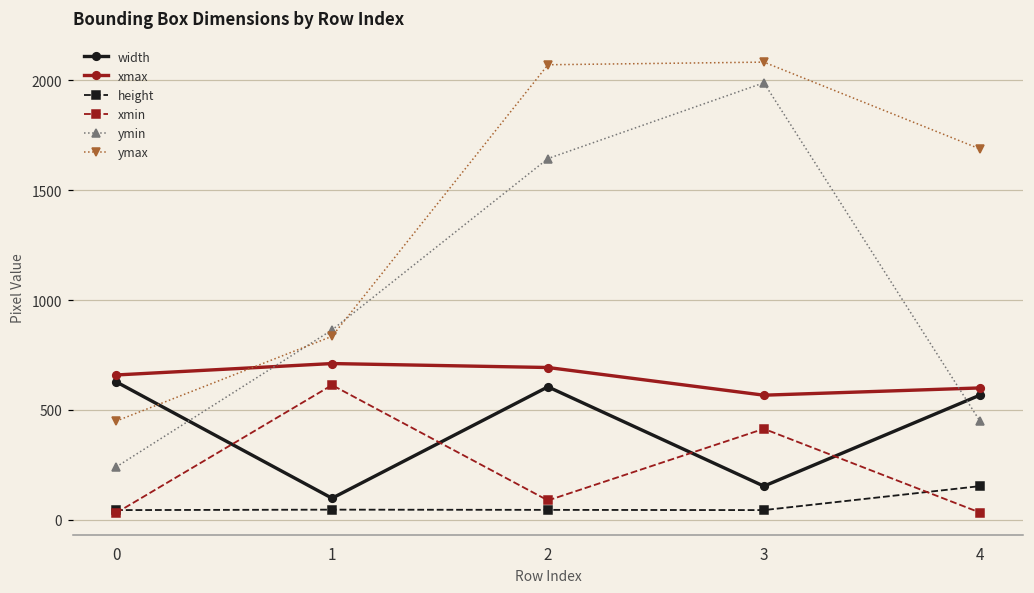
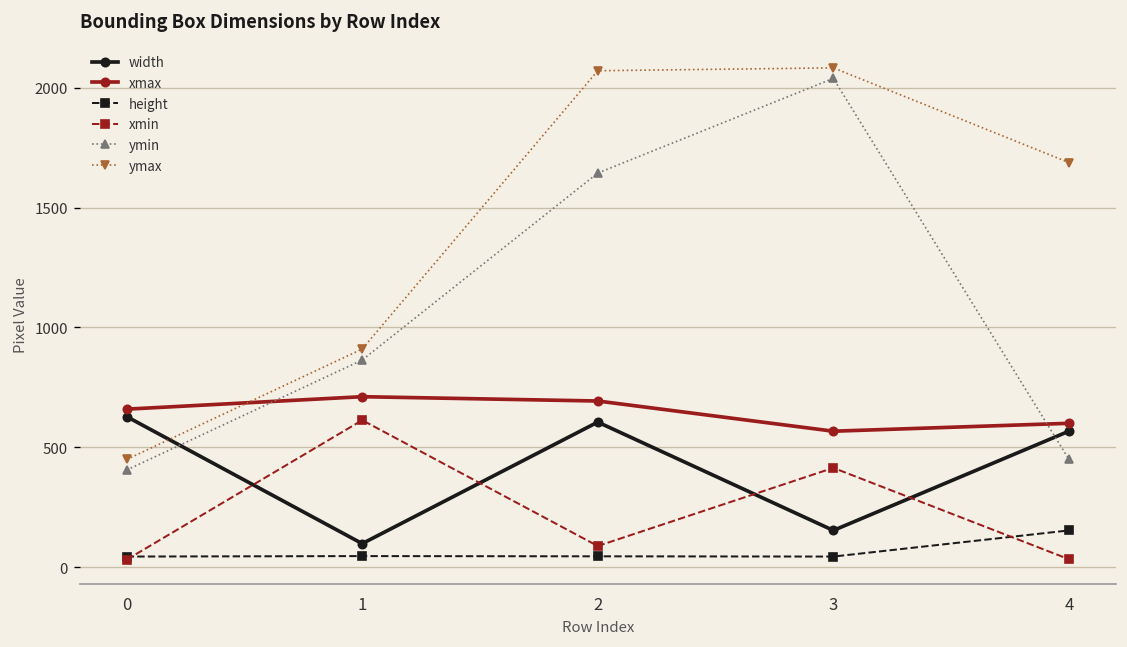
ymin, 0: 240 -> 410
ymax, 1: 840 -> 910
ymin, 3: 1990 -> 2040
